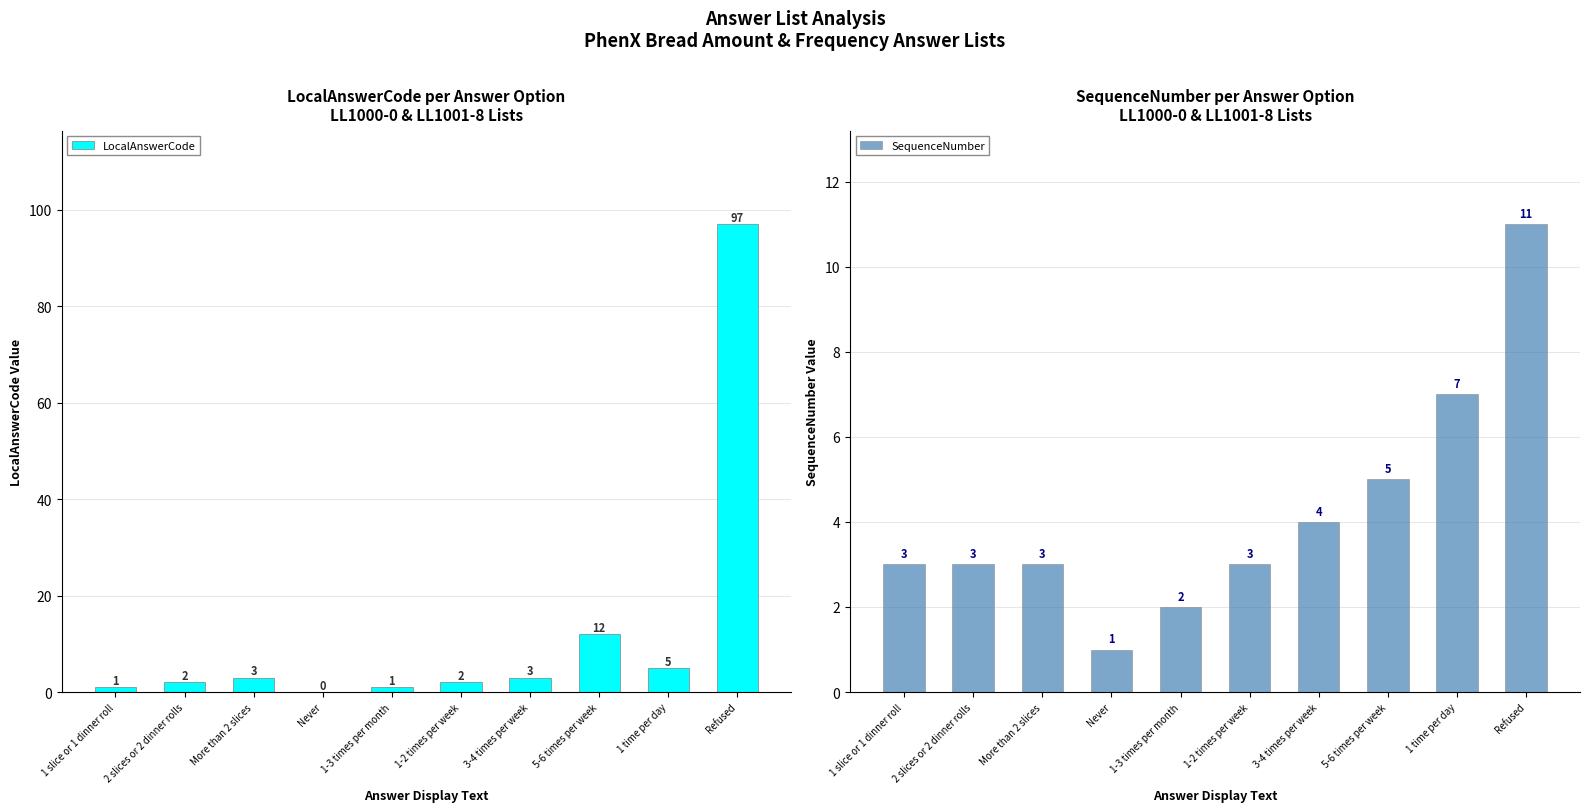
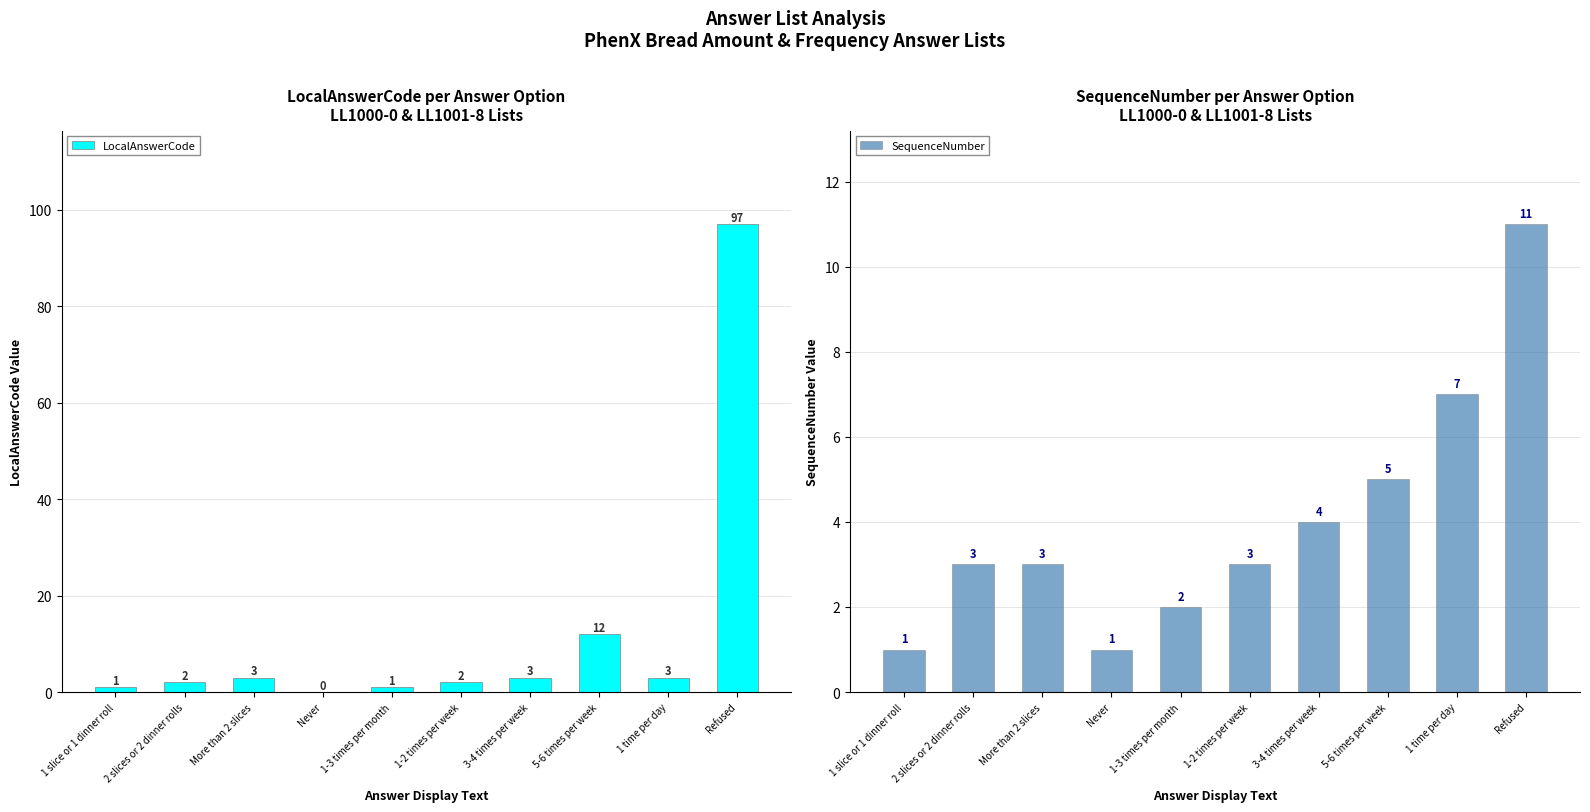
LocalAnswerCode per Answer Option LL1000-0 & LL1001-8 Lists, 1 time per day: 5 -> 3
SequenceNumber per Answer Option LL1000-0 & LL1001-8 Lists, 1 slice or 1 dinner roll: 3 -> 1
